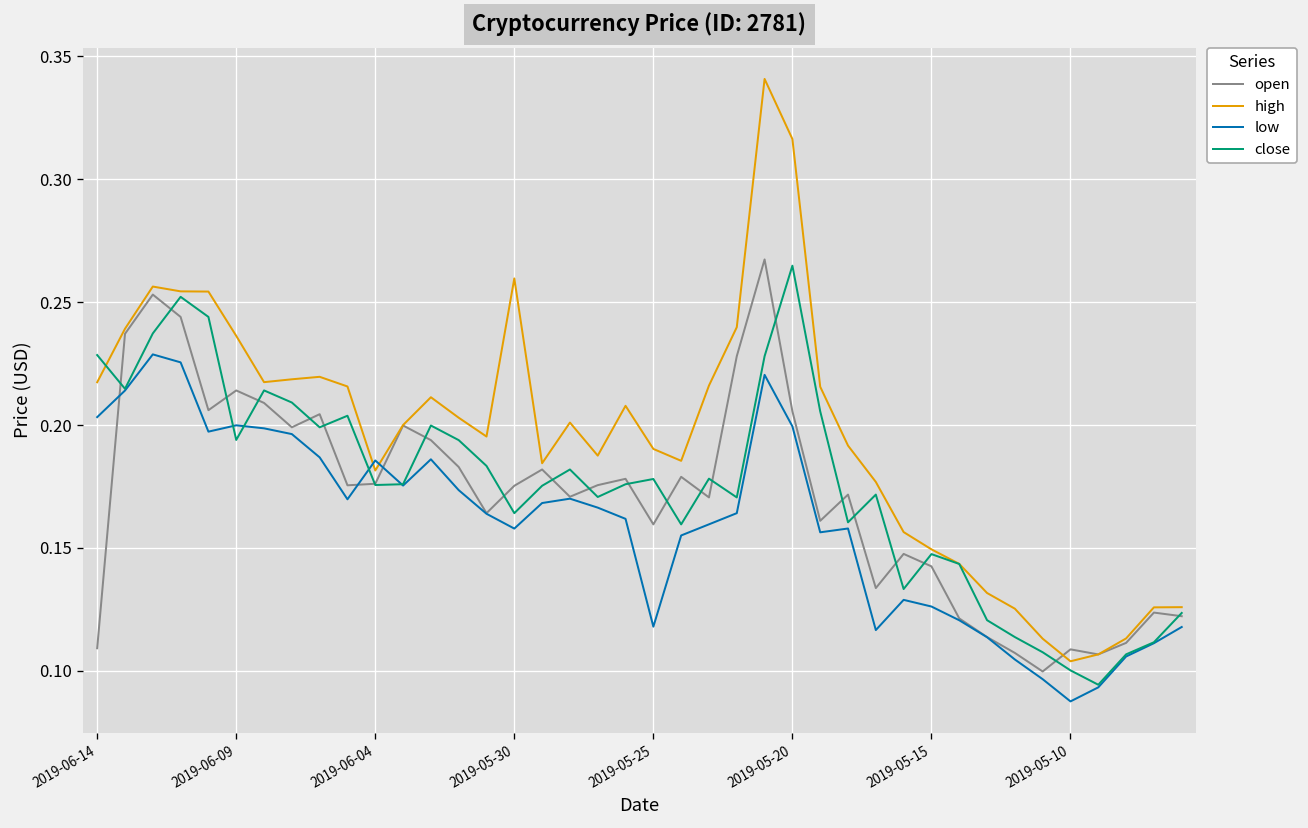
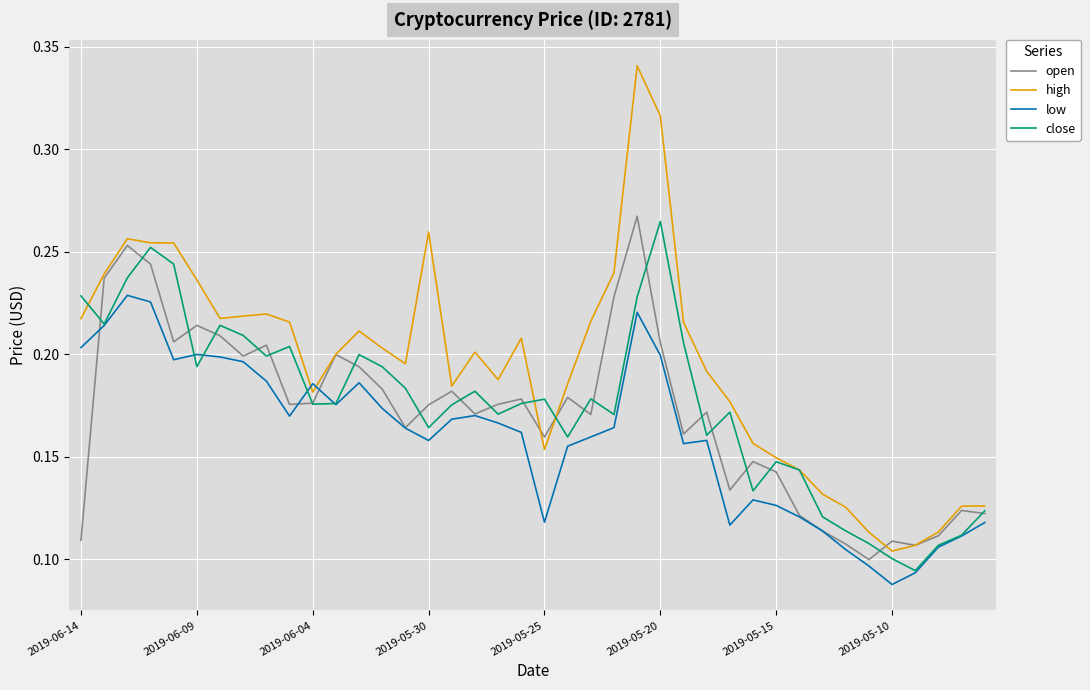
high, 2019-05-25: 0.190 -> 0.153
